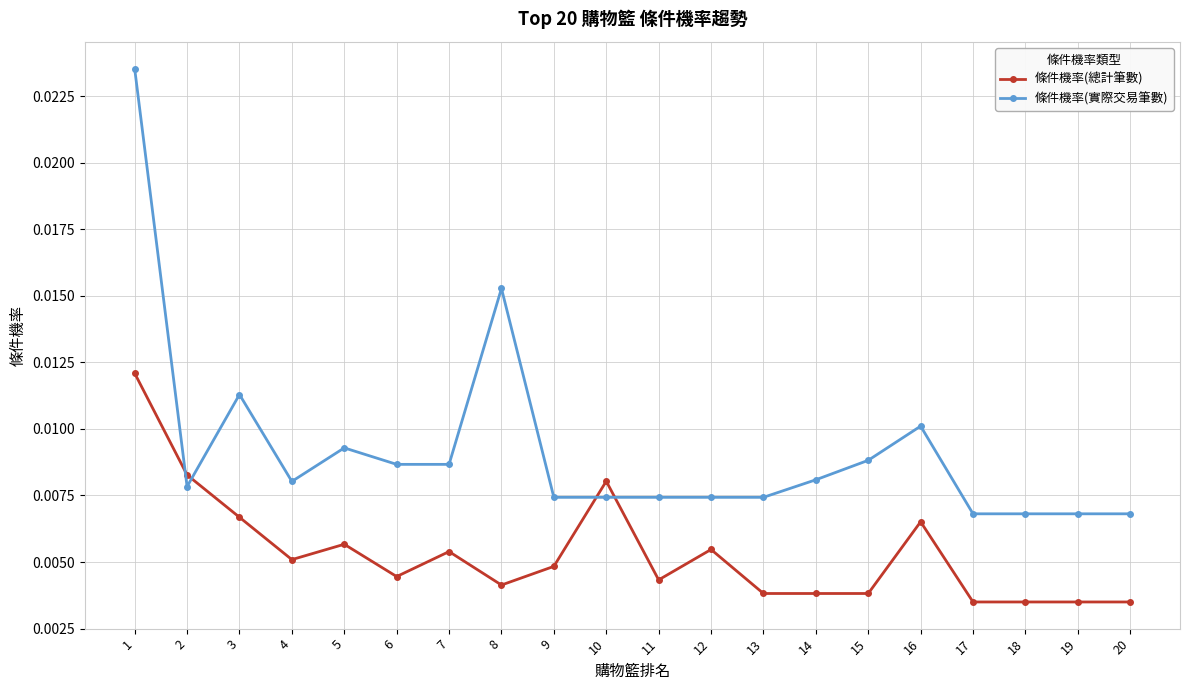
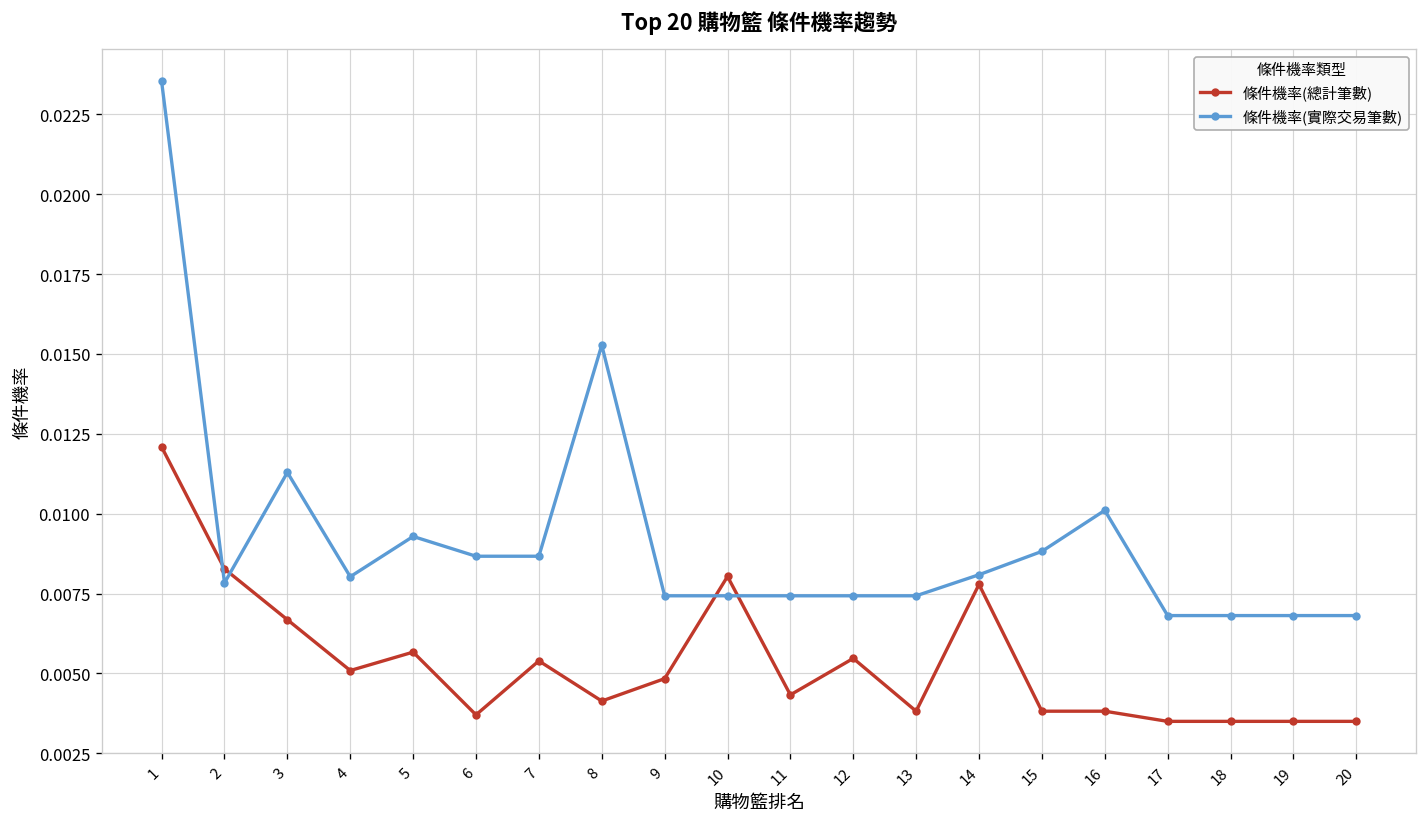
條件機率(總計筆數), 6: 0.0045 -> 0.0037
條件機率(總計筆數), 14: 0.0038 -> 0.0078
條件機率(總計筆數), 16: 0.0065 -> 0.0038
